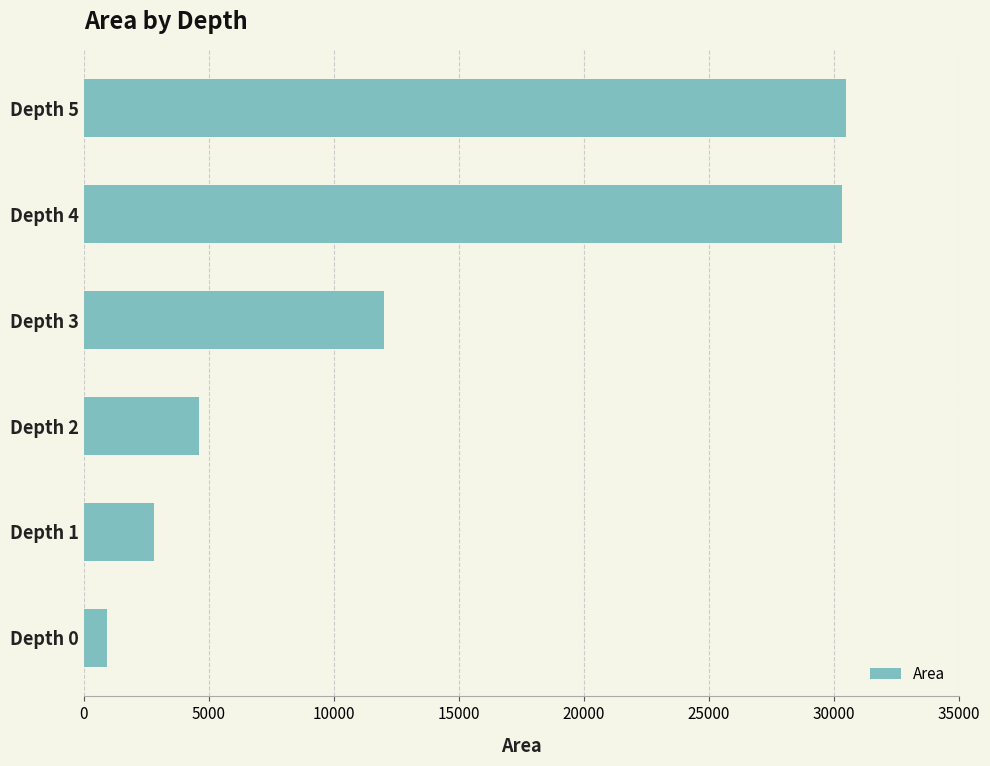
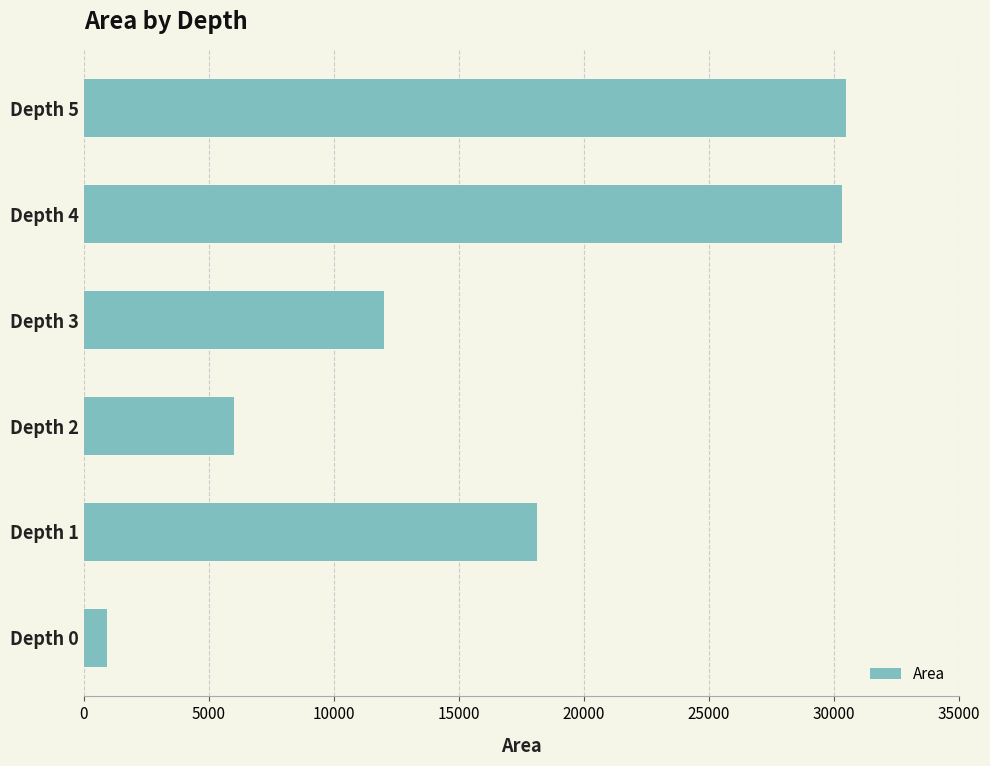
Depth 2: 4600 -> 6000
Depth 1: 2800 -> 18100
